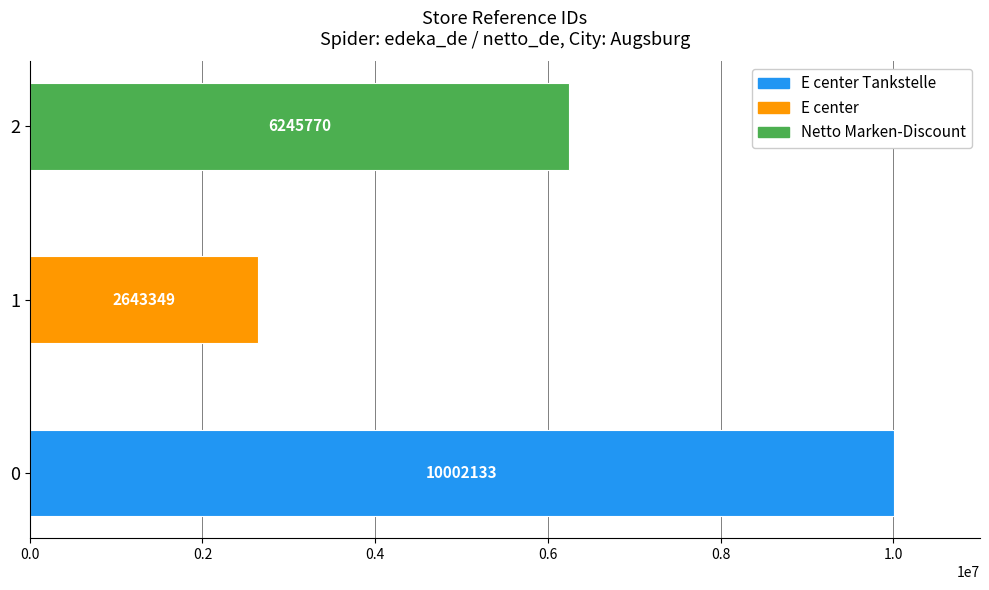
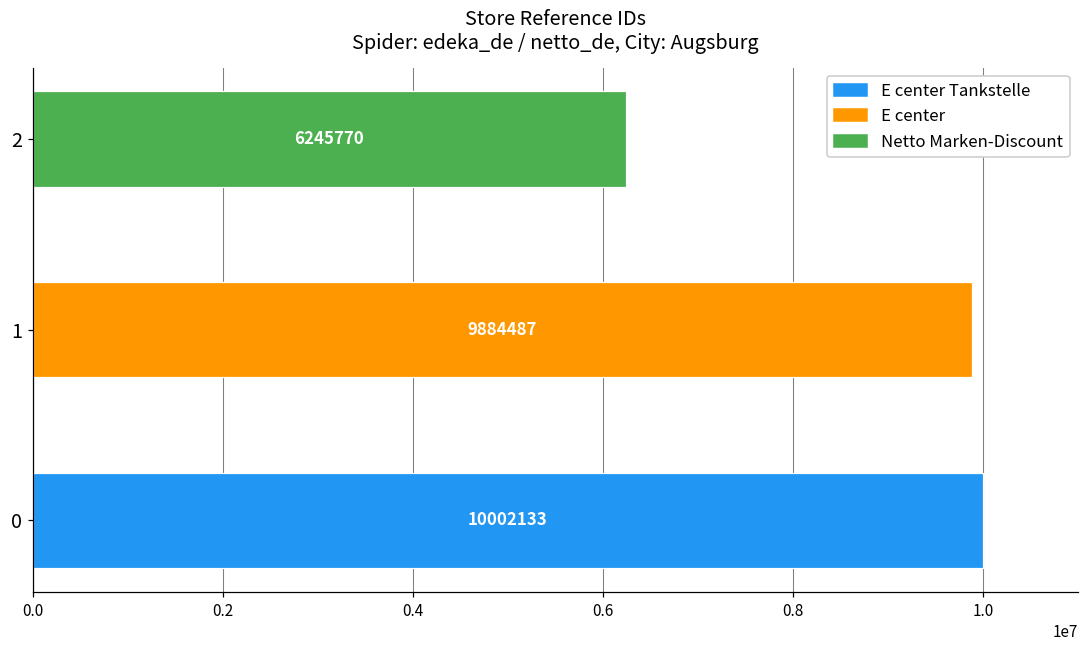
1: 2643349 -> 9884487
